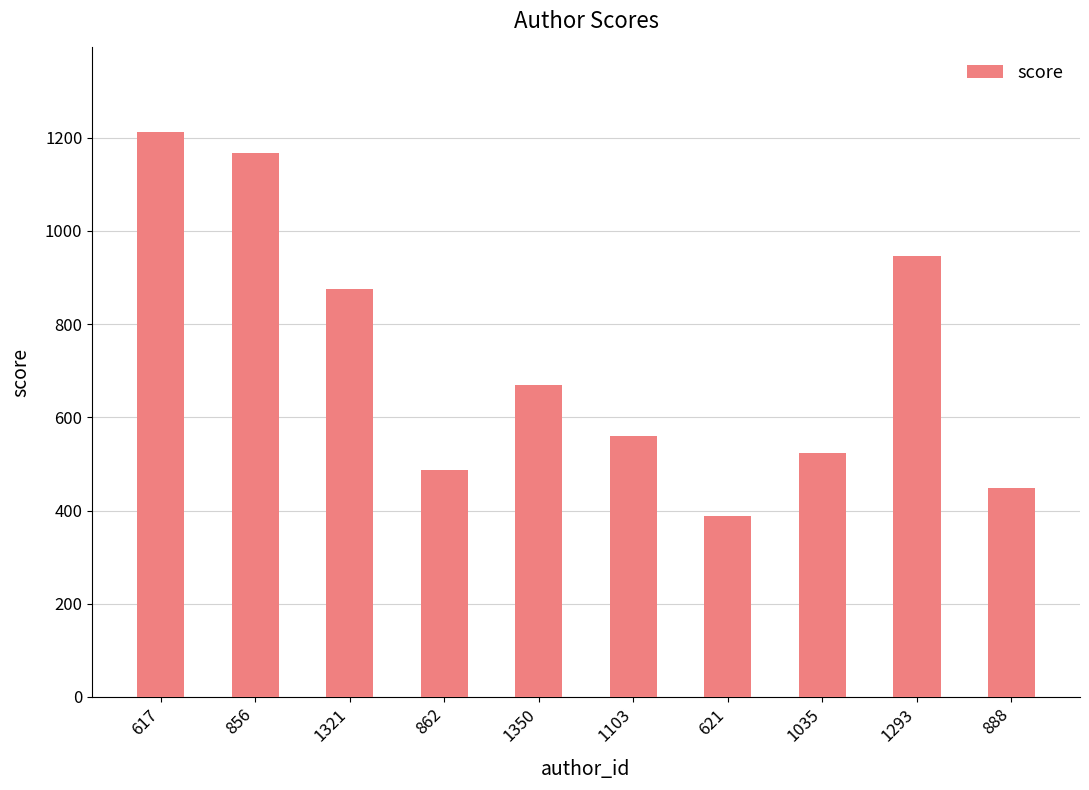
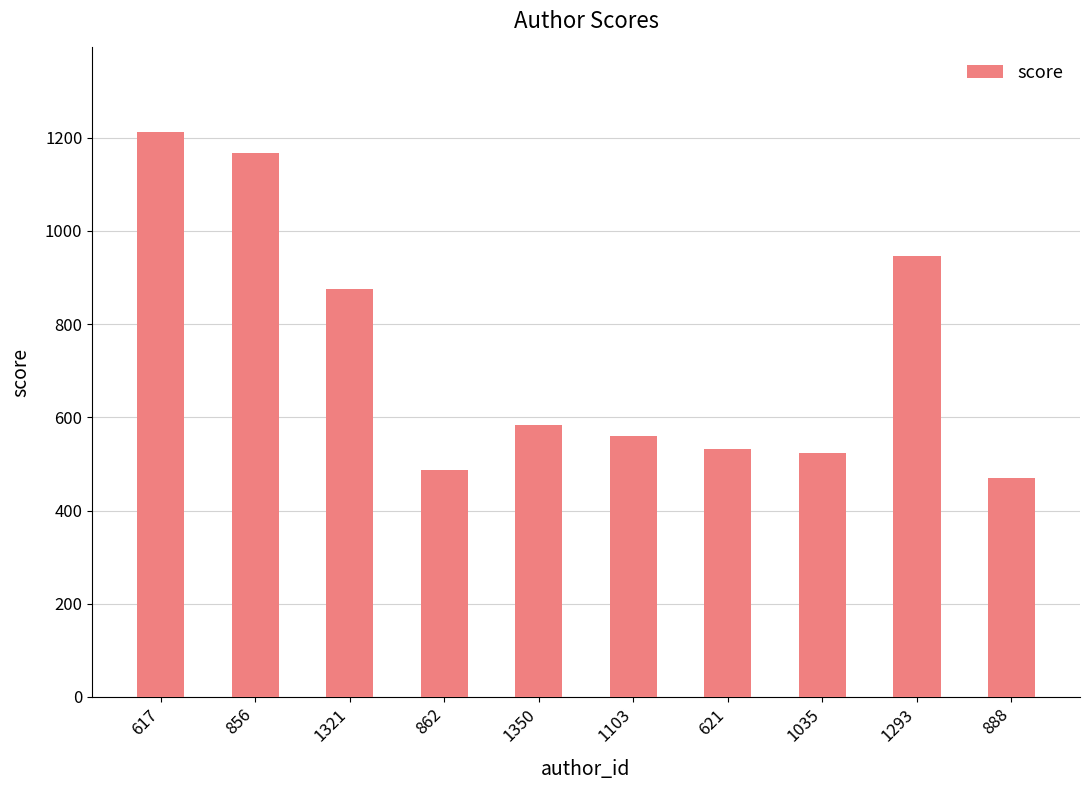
1350: 670 -> 580
621: 390 -> 530
888: 450 -> 470
